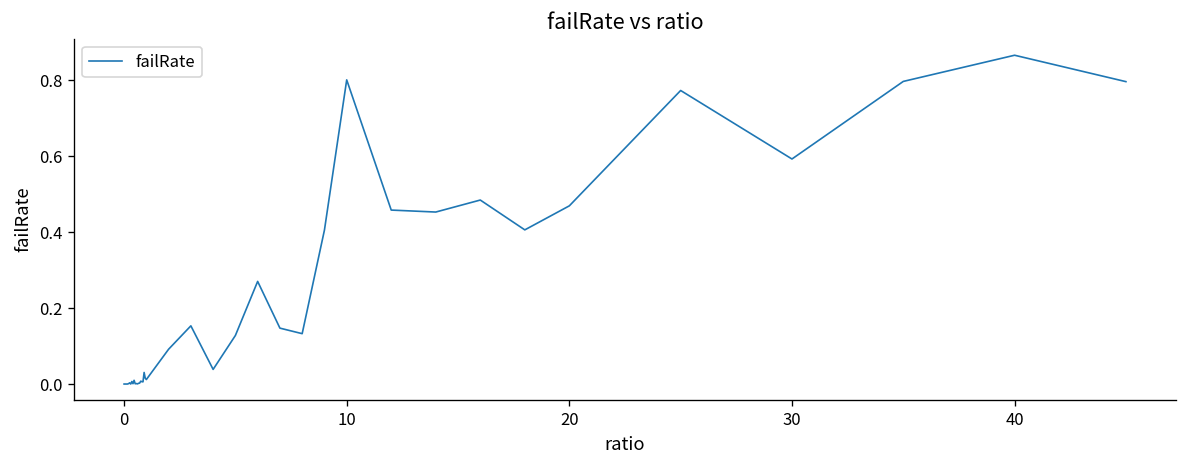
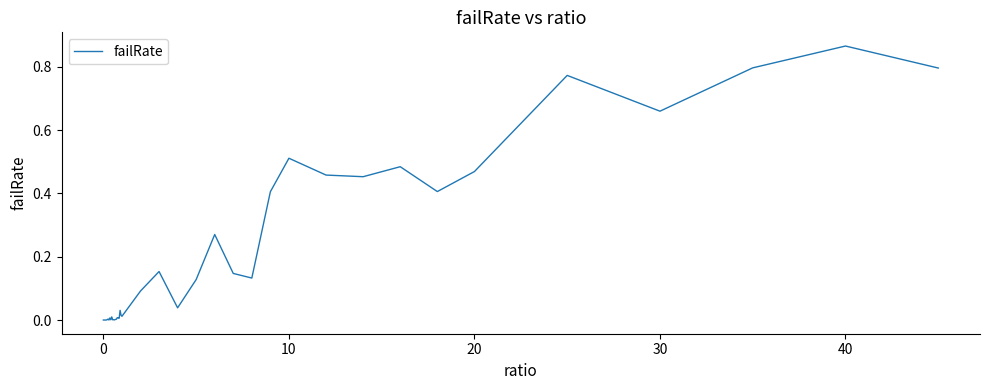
10: 0.80 -> 0.51
30: 0.59 -> 0.66
